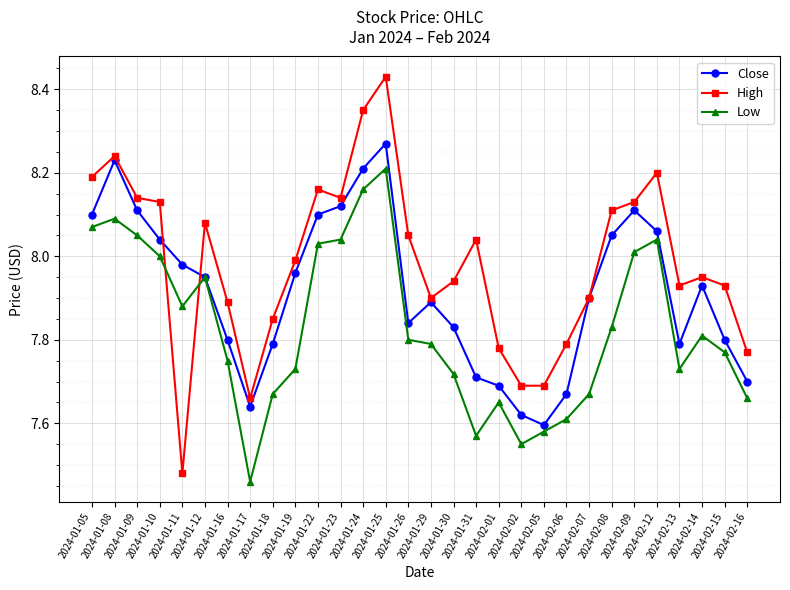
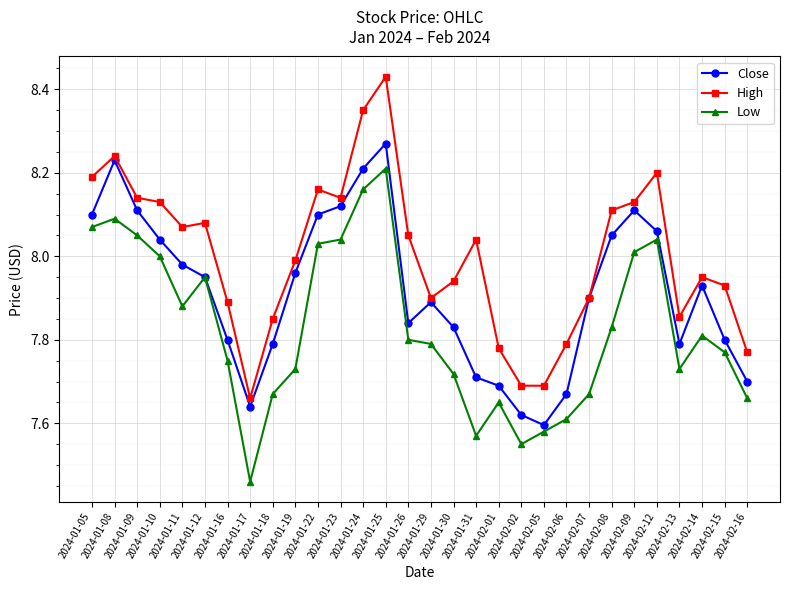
High, 2024-01-11: 7.48 -> 8.07
High, 2024-02-13: 7.93 -> 7.85
